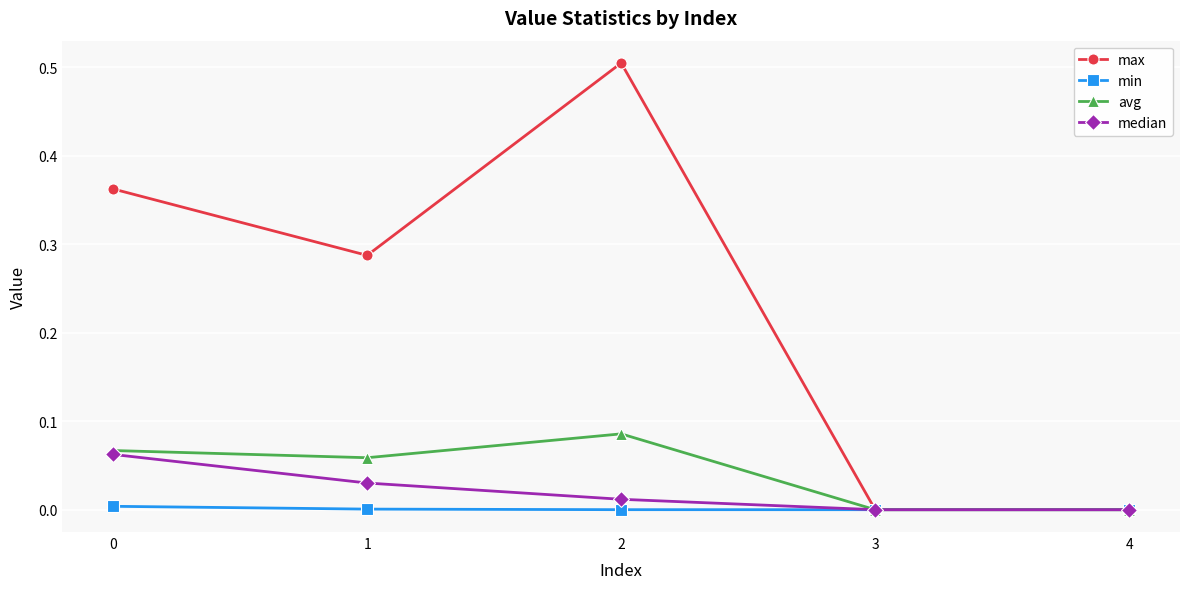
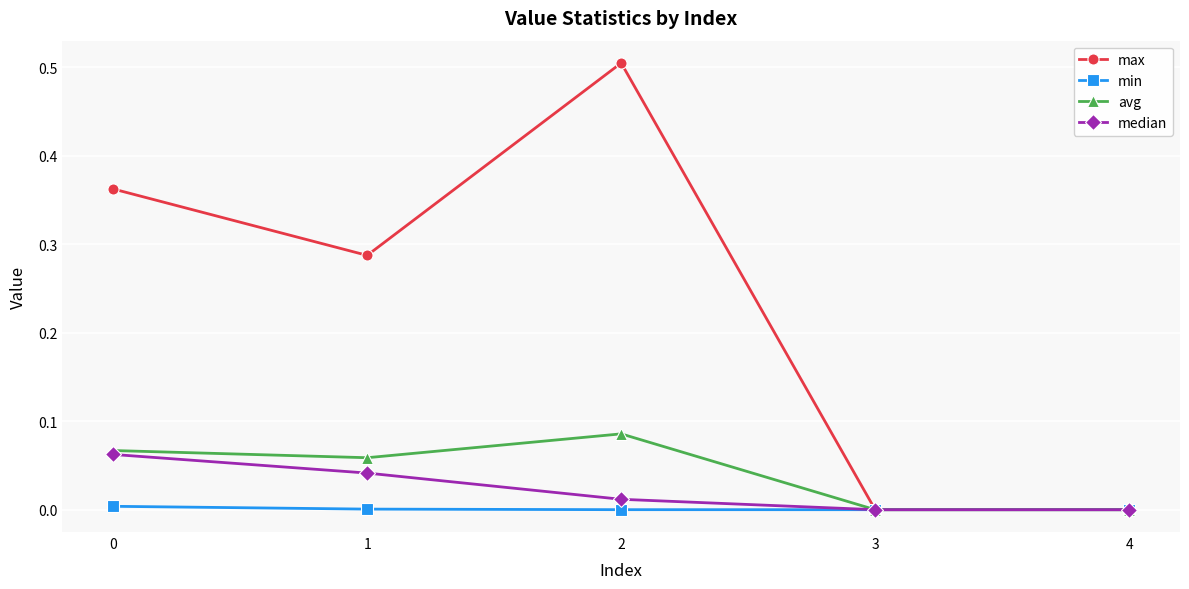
median, 1: 0.03 -> 0.04
